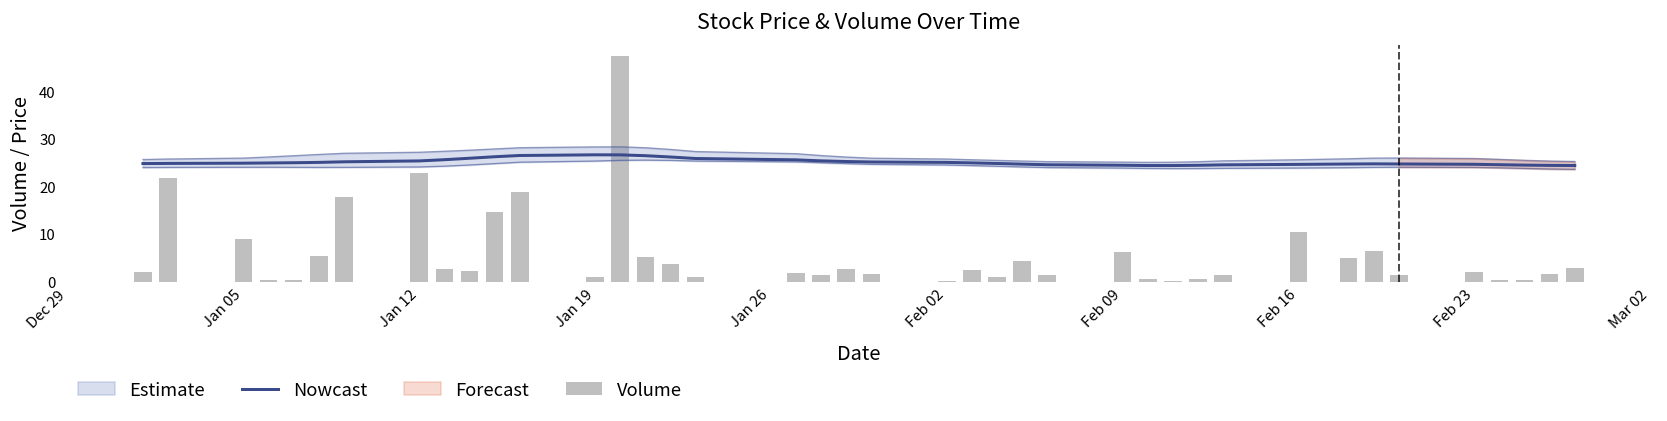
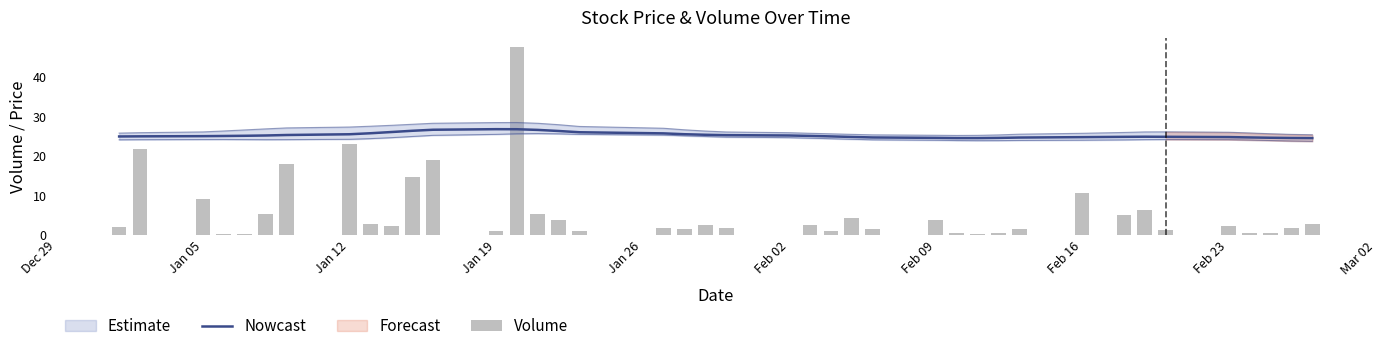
Volume, Feb 09: 6 -> 4
